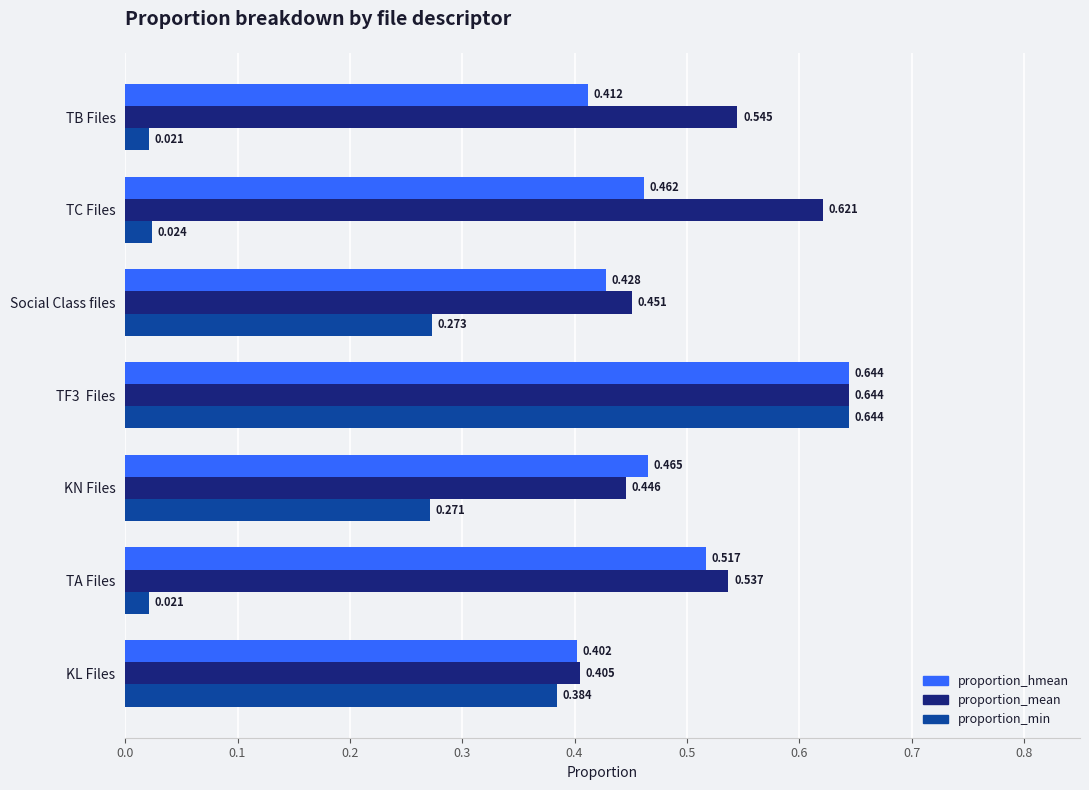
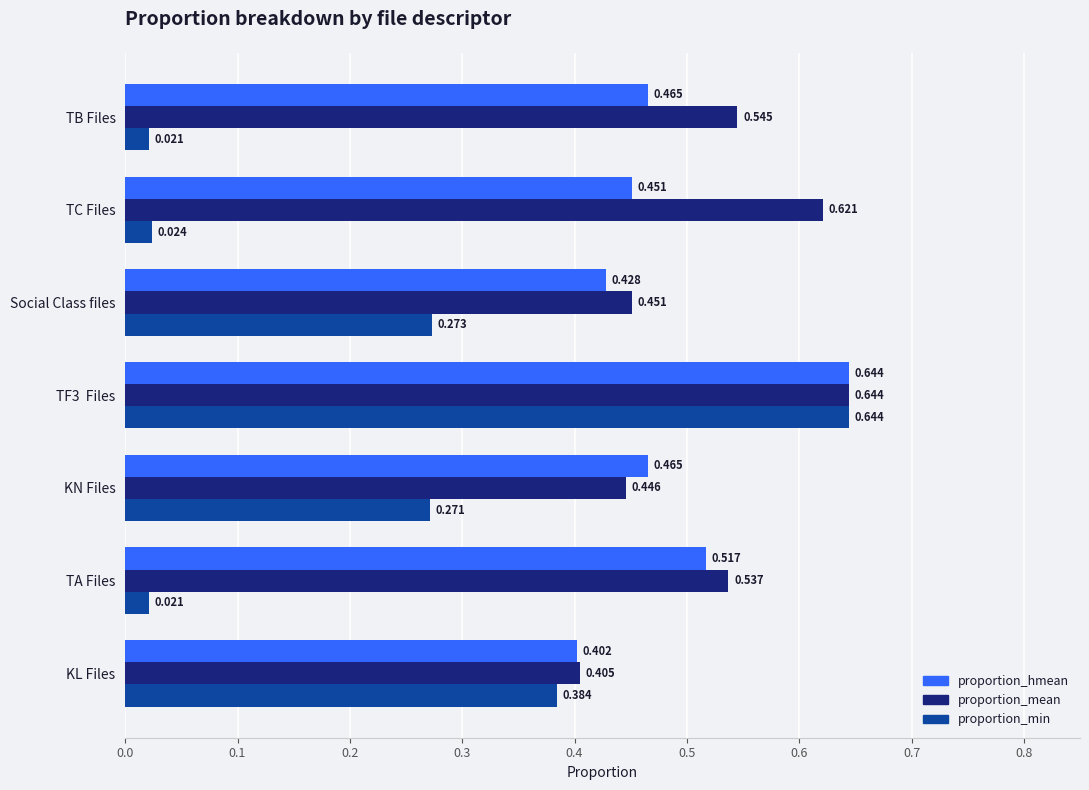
proportion_hmean, TB Files: 0.412 -> 0.465
proportion_hmean, TC Files: 0.462 -> 0.451
